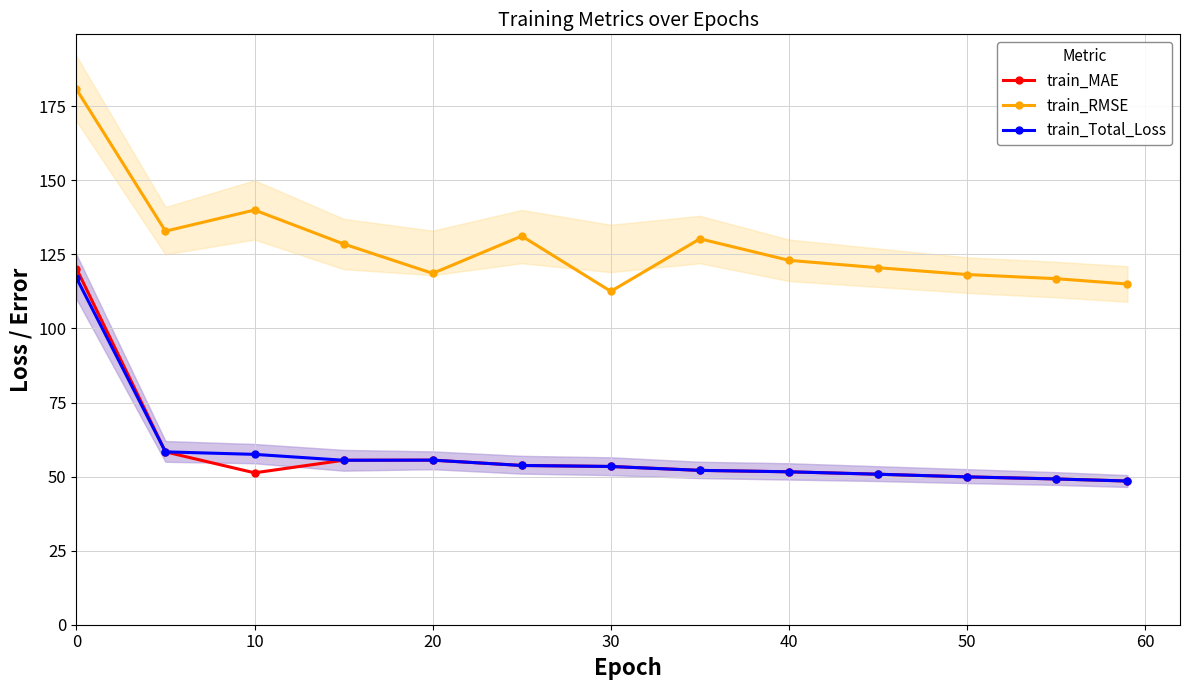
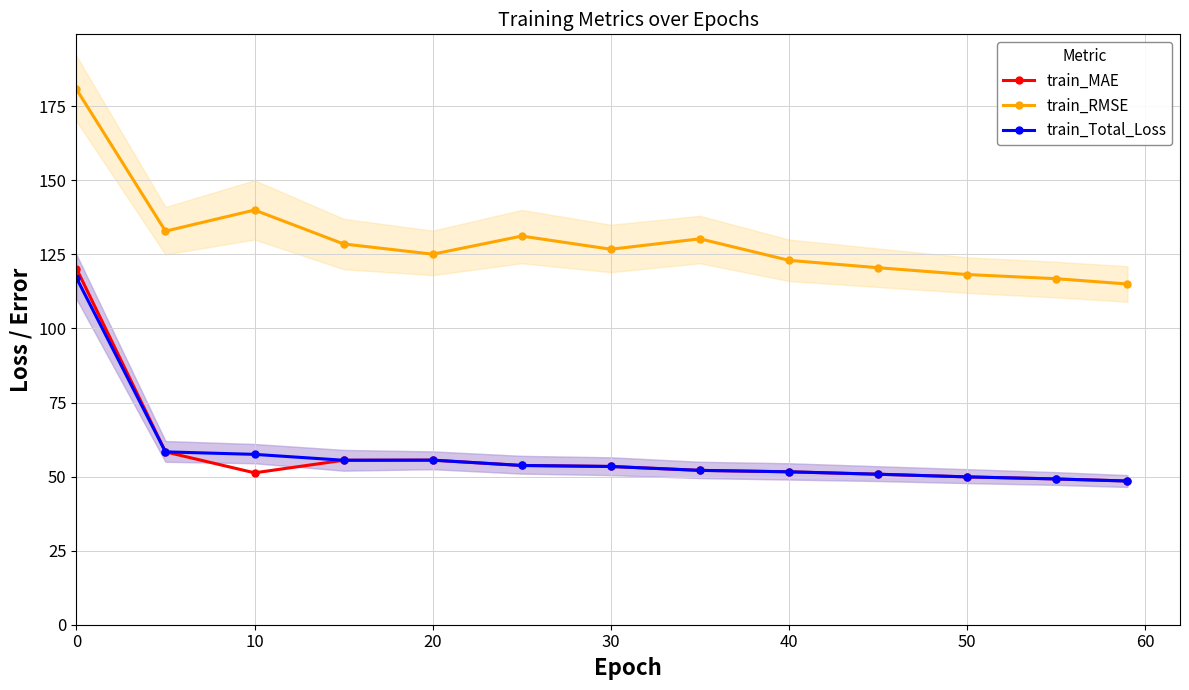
train_RMSE, 20: 119 -> 125
train_RMSE, 30: 113 -> 127
